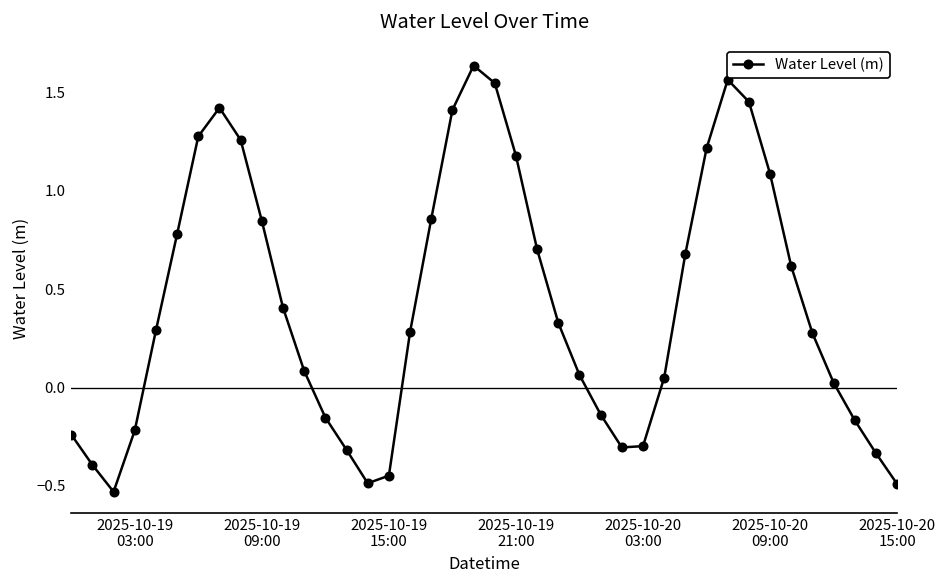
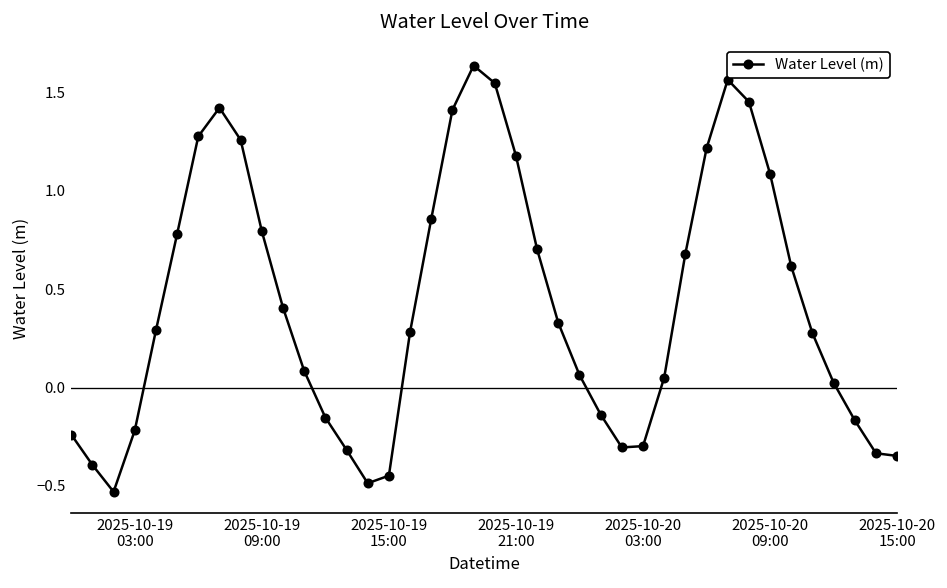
2025-10-19 09:00: 0.85 -> 0.79
2025-10-20 15:00: -0.49 -> -0.35
